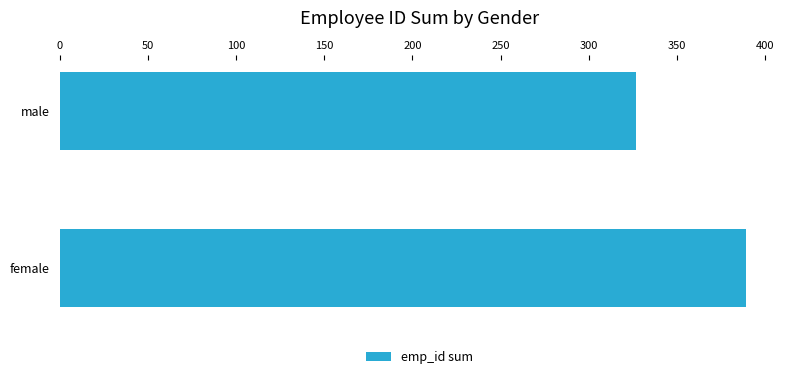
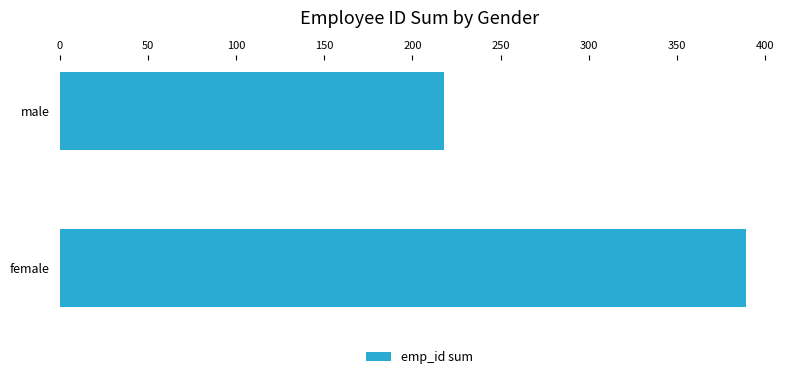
male: 327 -> 218
